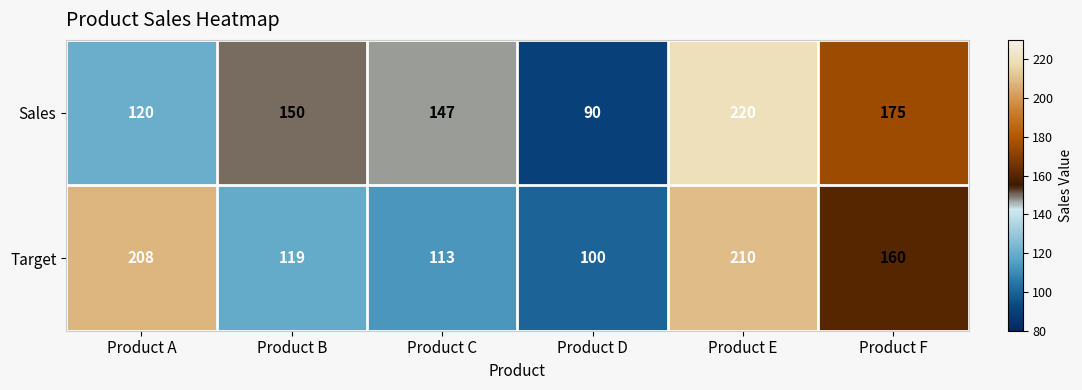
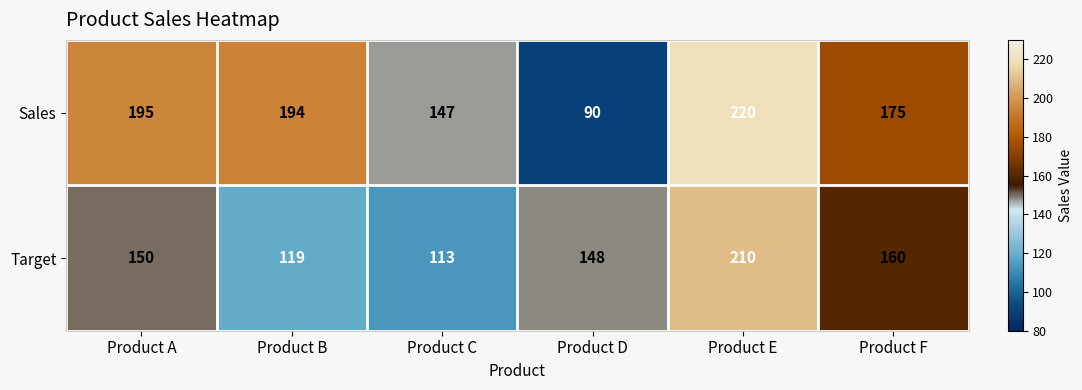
Sales, Product A: 120 -> 195
Sales, Product B: 150 -> 194
Target, Product A: 208 -> 150
Target, Product D: 100 -> 148
